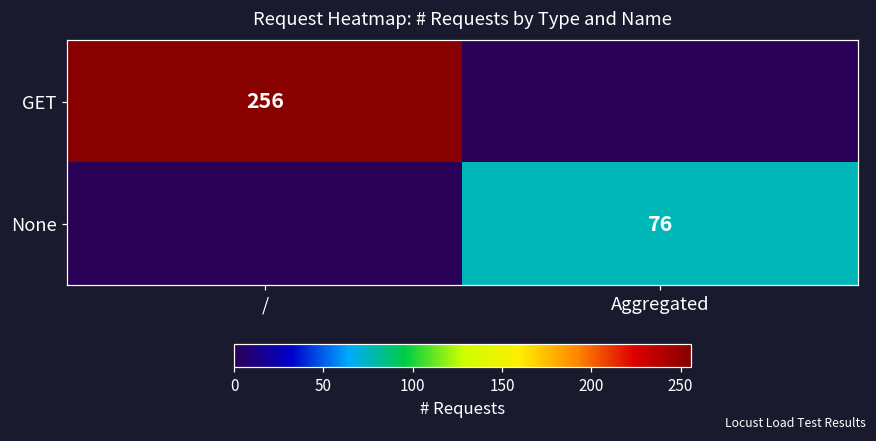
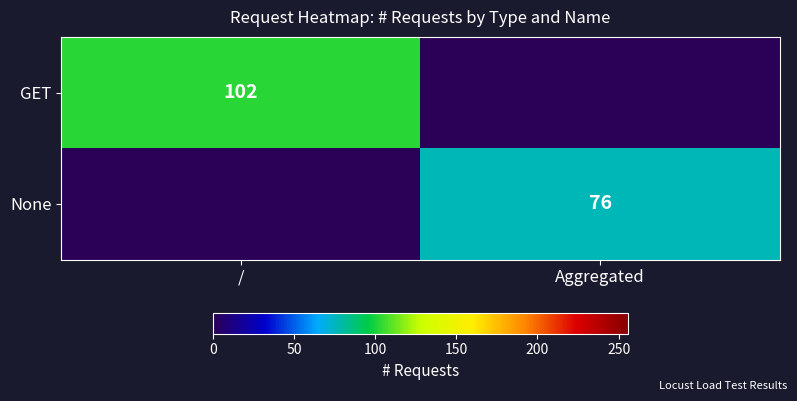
GET, /: 256 -> 102
